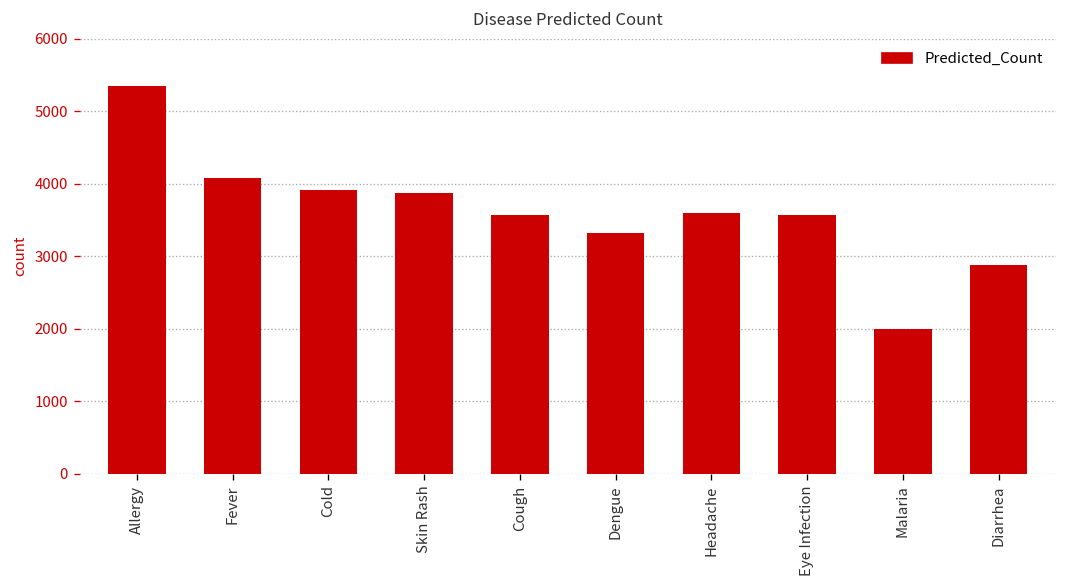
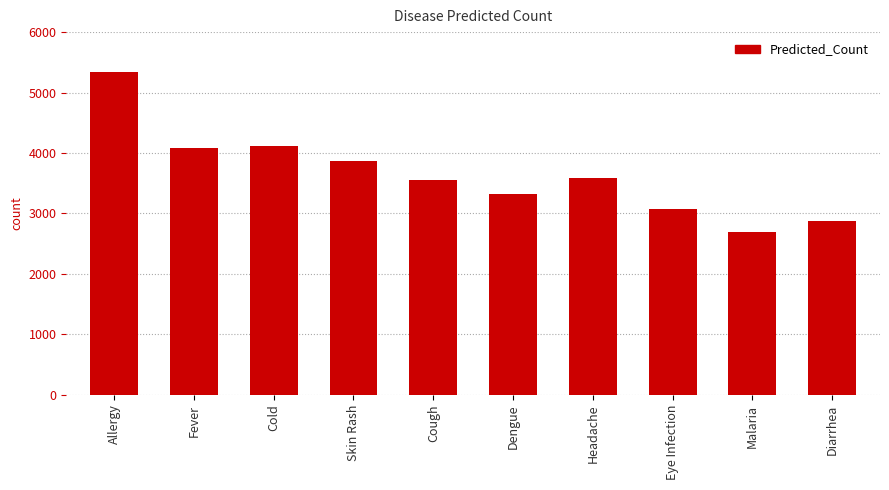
Cold: 3900 -> 4100
Eye Infection: 3600 -> 3100
Malaria: 2000 -> 2700
